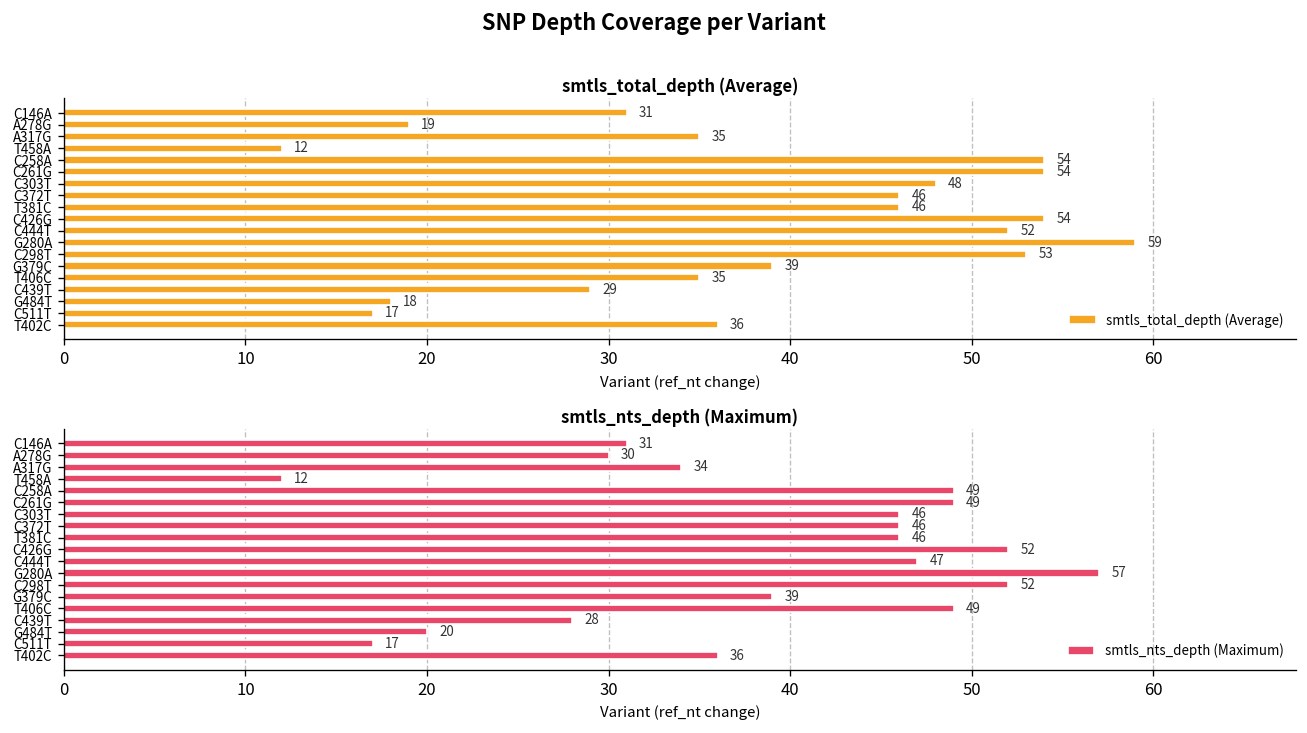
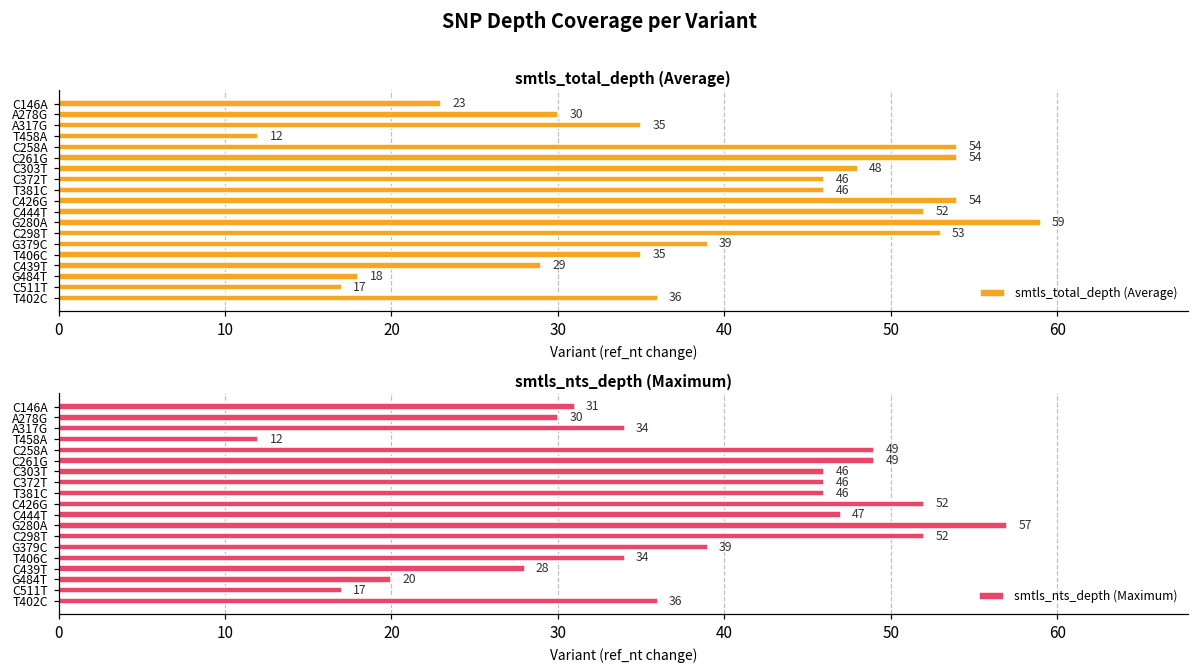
smtls_total_depth (Average), C146A: 31 -> 23
smtls_total_depth (Average), A278G: 19 -> 30
smtls_nts_depth (Maximum), T406C: 49 -> 34
